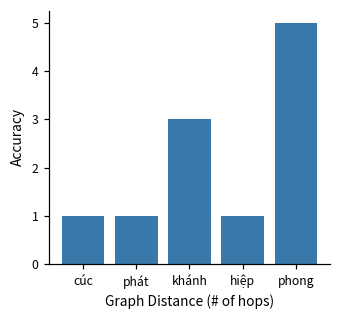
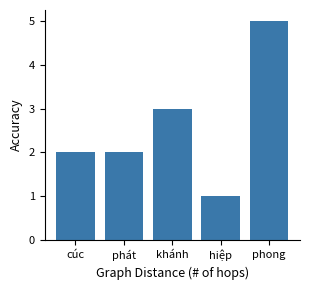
cúc: 1 -> 2
phát: 1 -> 2
